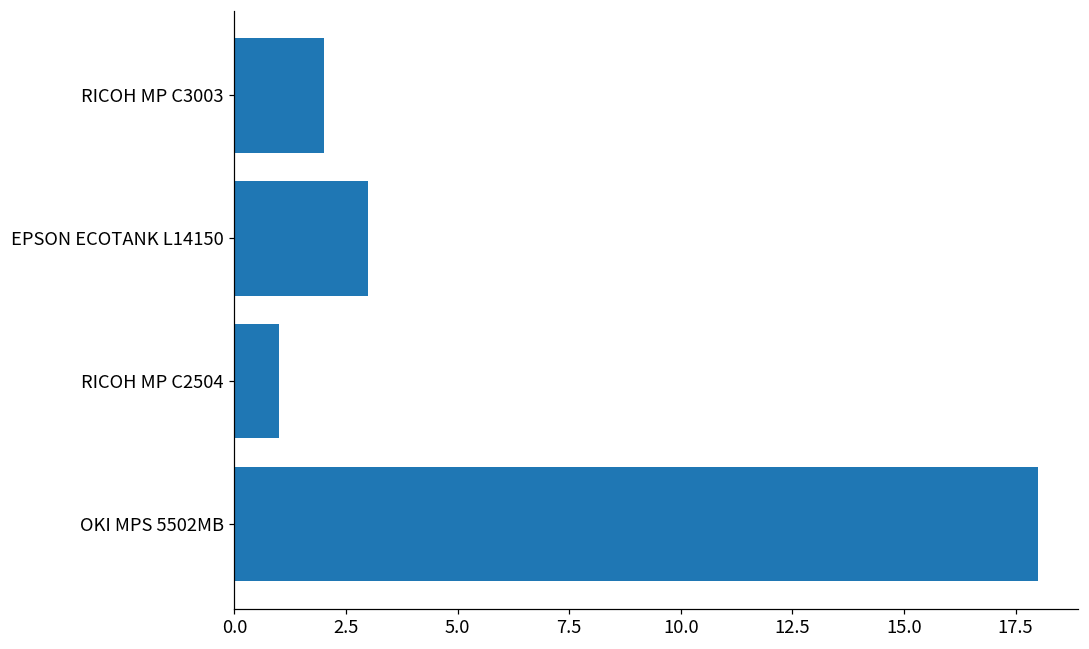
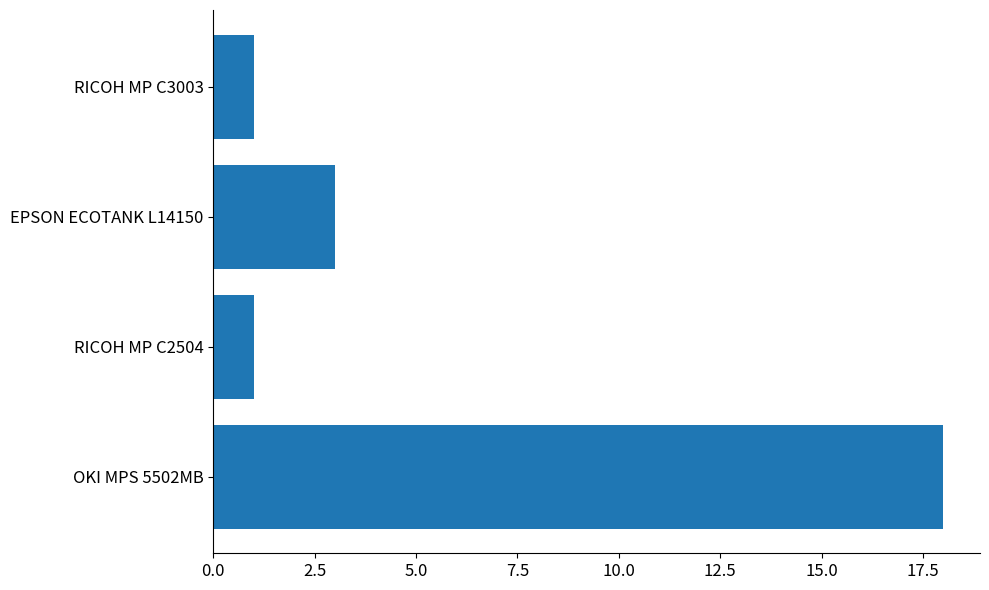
RICOH MP C3003: 2 -> 1
